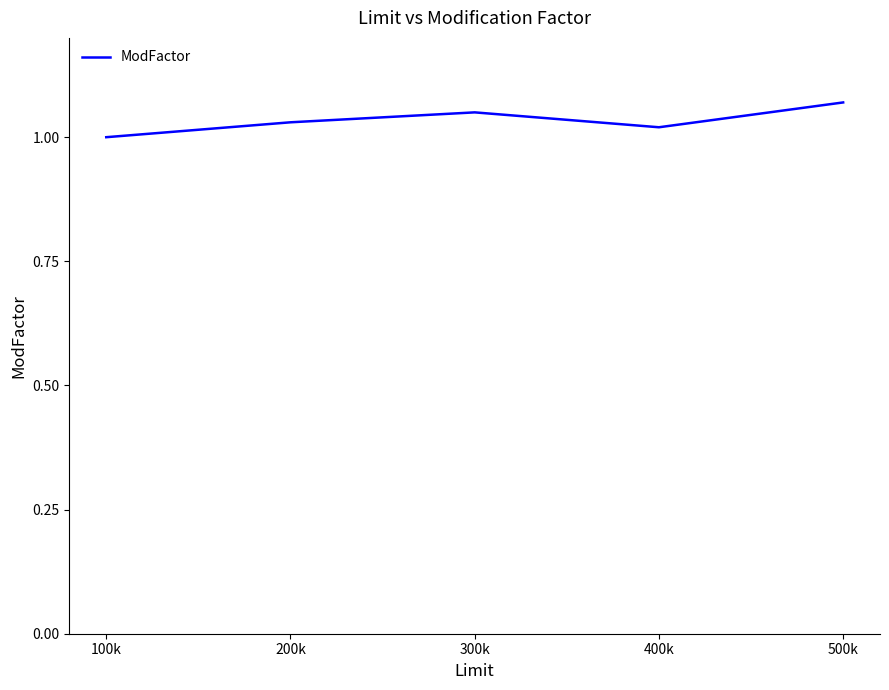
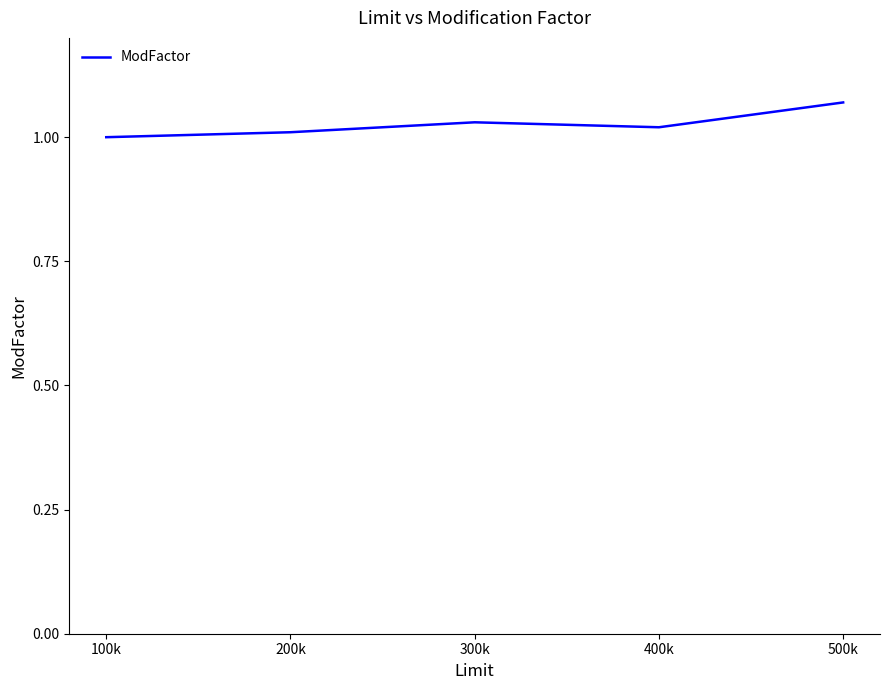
200k: 1.03 -> 1.01
300k: 1.05 -> 1.03
